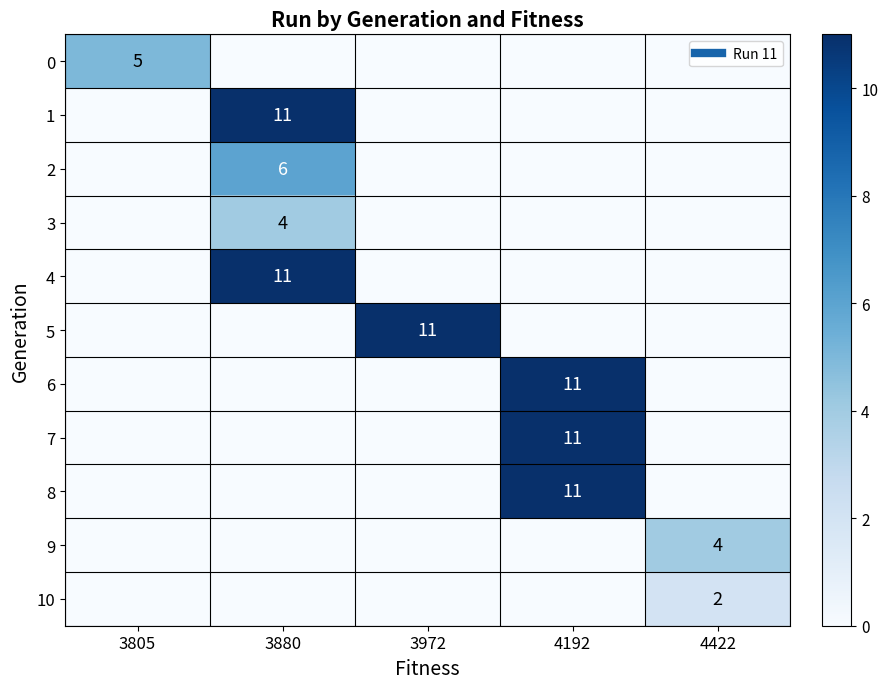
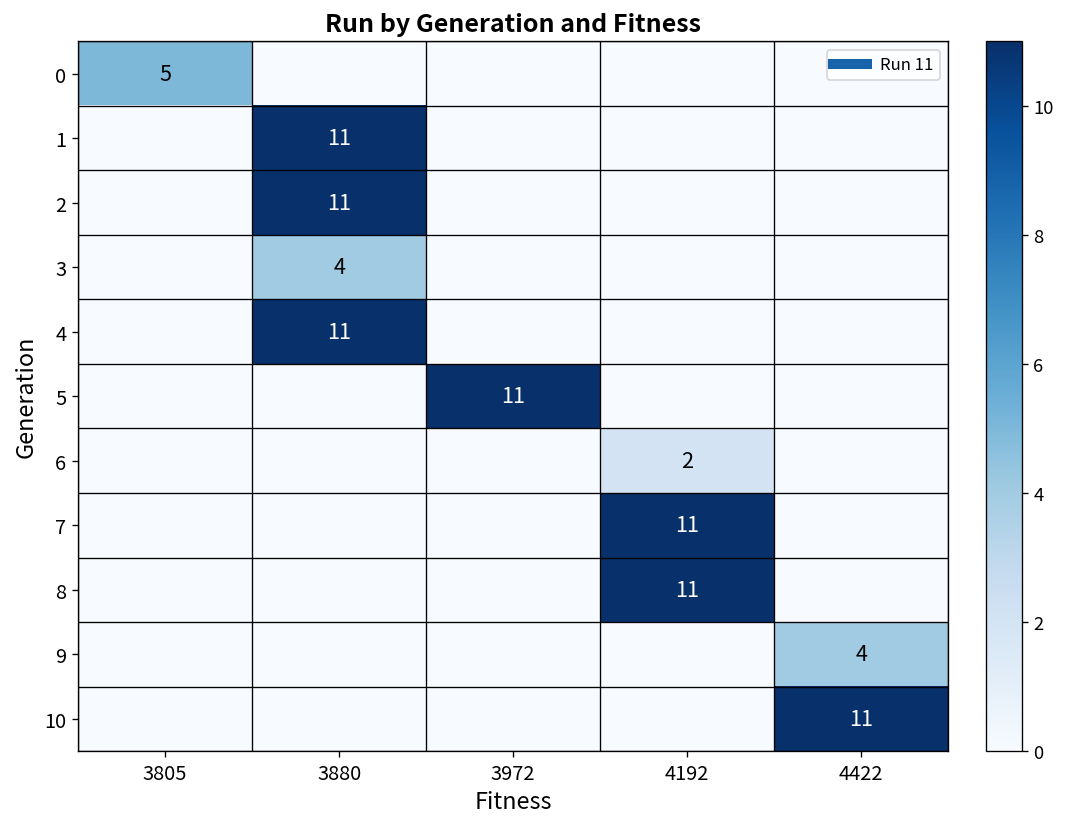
2, 3880: 6 -> 11
6, 4192: 11 -> 2
10, 4422: 2 -> 11
